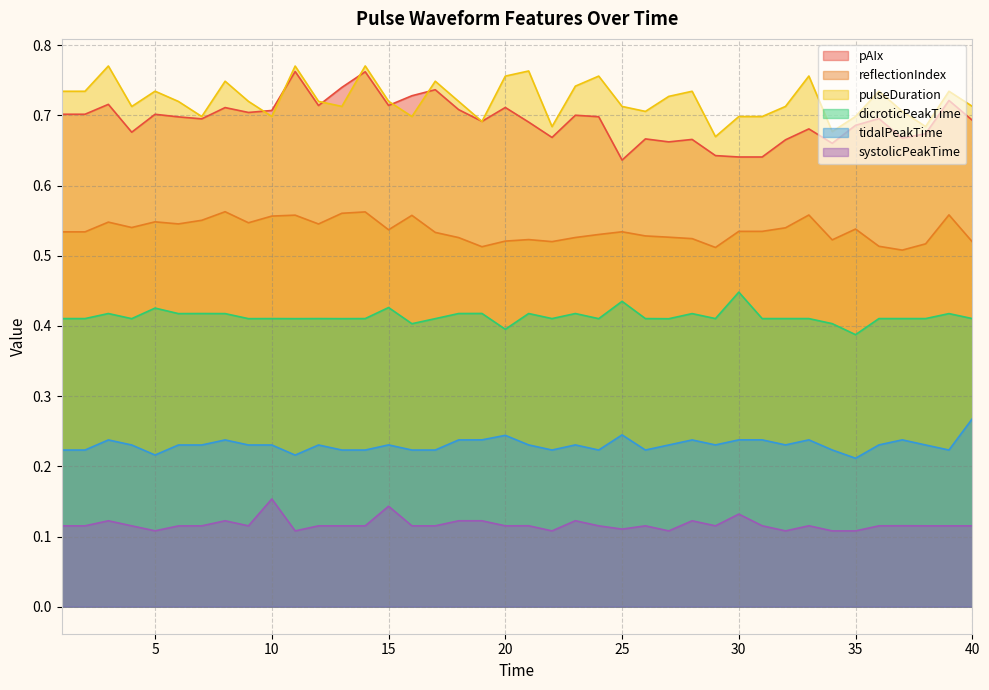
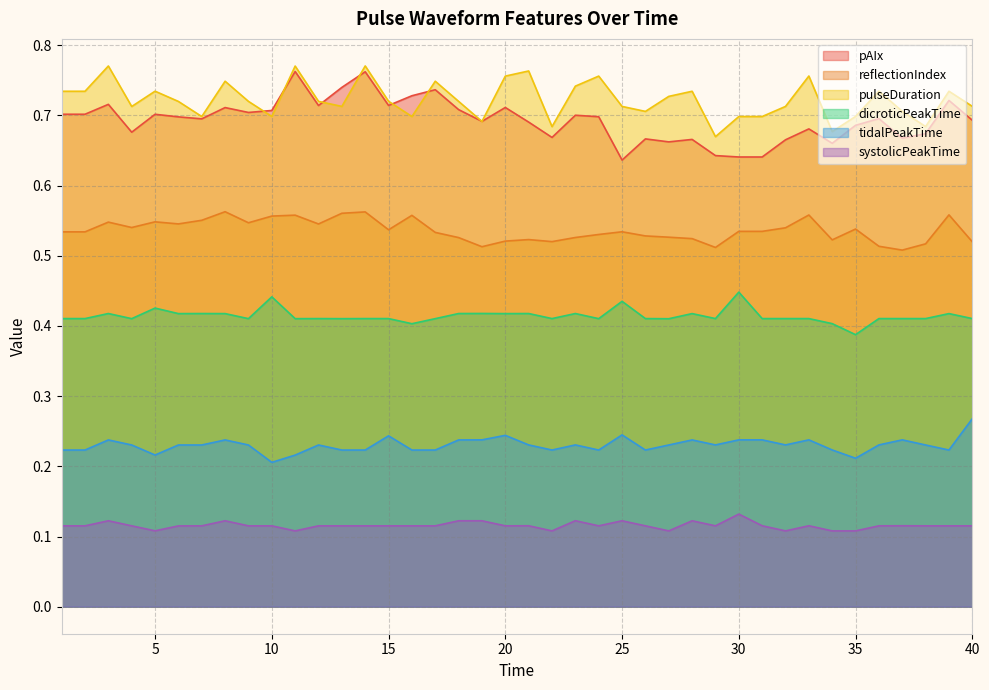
dicroticPeakTime, 10: 0.41 -> 0.44
tidalPeakTime, 10: 0.23 -> 0.21
systolicPeakTime, 10: 0.15 -> 0.12
dicroticPeakTime, 15: 0.43 -> 0.41
tidalPeakTime, 15: 0.23 -> 0.24
systolicPeakTime, 15: 0.14 -> 0.12
dicroticPeakTime, 20: 0.40 -> 0.42
systolicPeakTime, 25: 0.11 -> 0.12
